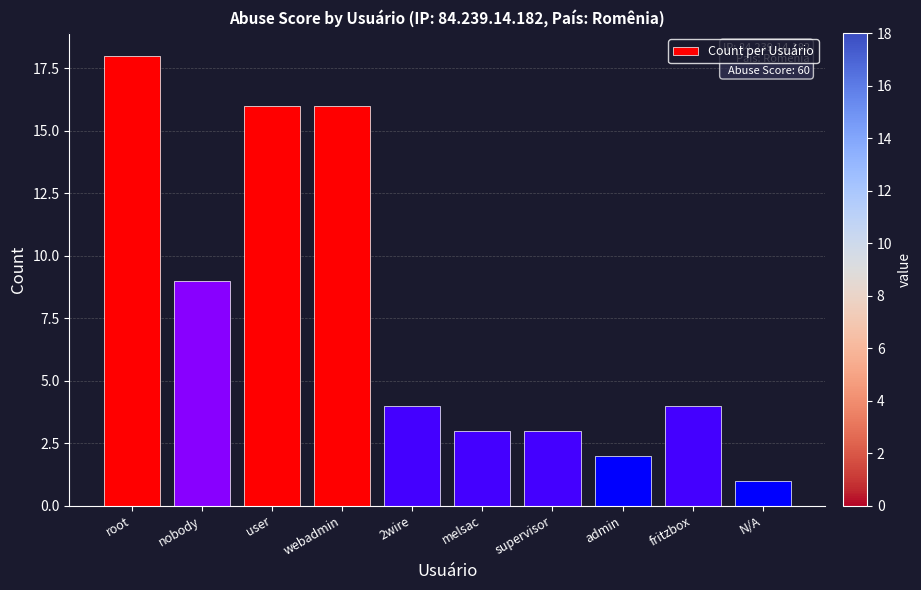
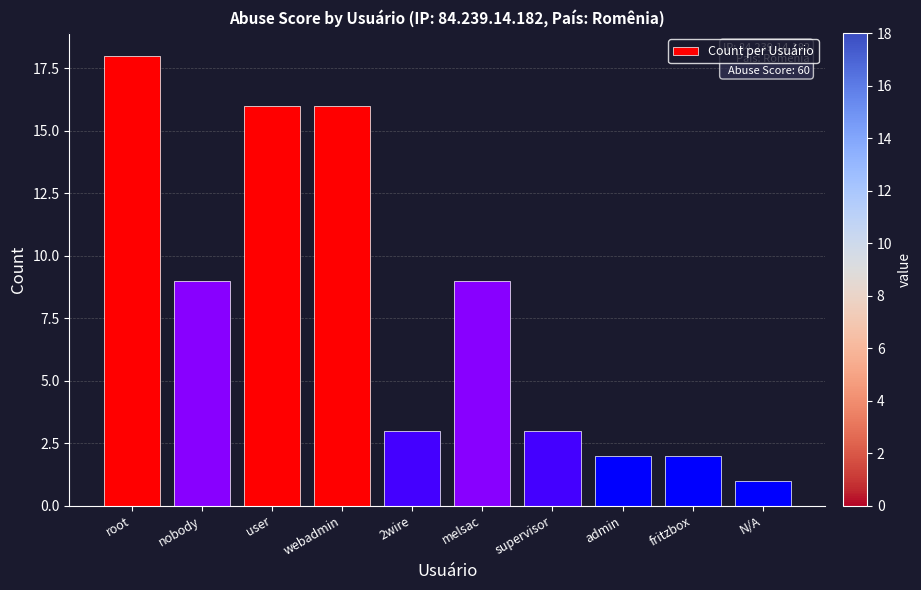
2wire: 4 -> 3
melsac: 3 -> 9
fritzbox: 4 -> 2
